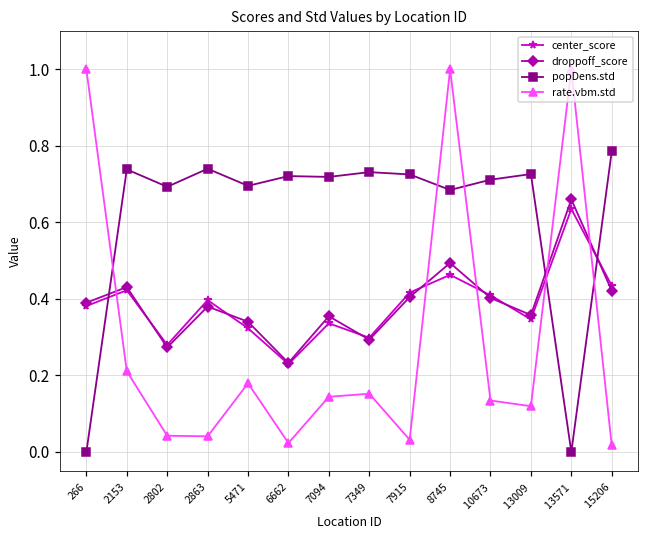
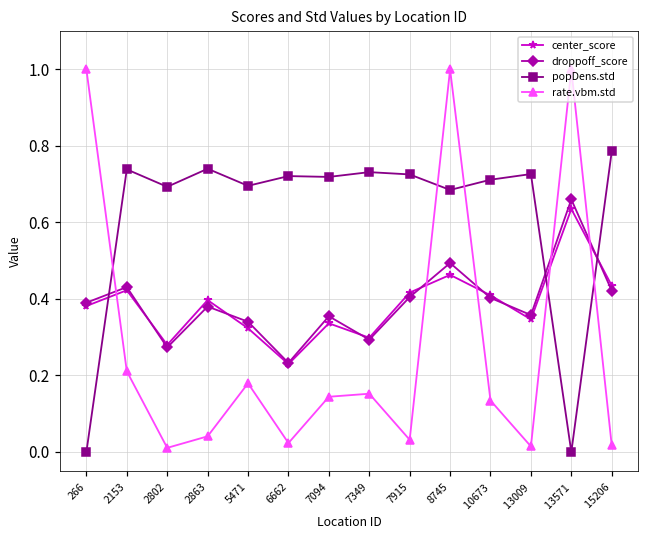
rate.vbm.std, 2802: 0.04 -> 0.01
rate.vbm.std, 13009: 0.12 -> 0.01
